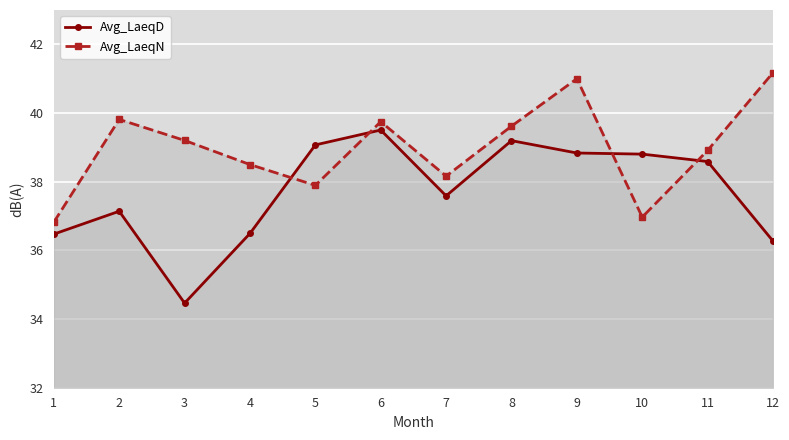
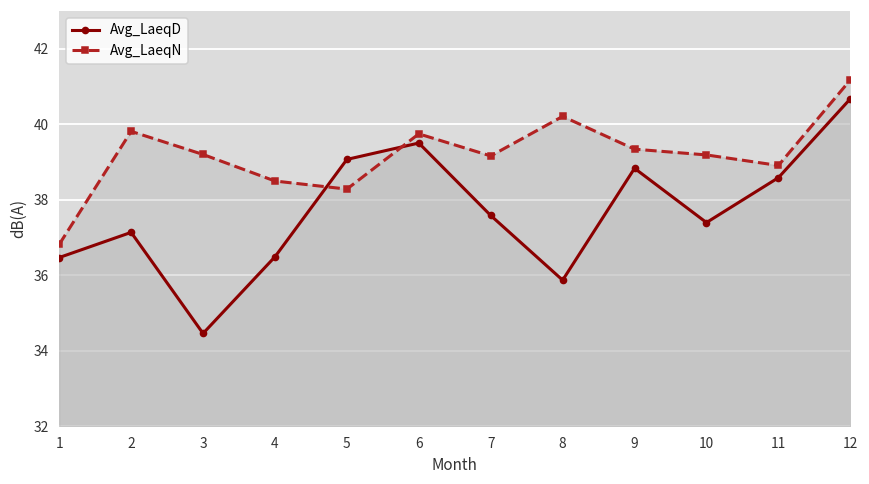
Avg_LaeqN, 5: 37.9 -> 38.3
Avg_LaeqN, 7: 38.2 -> 39.2
Avg_LaeqD, 8: 39.2 -> 35.9
Avg_LaeqN, 8: 39.6 -> 40.2
Avg_LaeqN, 9: 41.0 -> 39.3
Avg_LaeqD, 10: 38.8 -> 37.4
Avg_LaeqN, 10: 37.0 -> 39.2
Avg_LaeqD, 12: 36.3 -> 40.7
